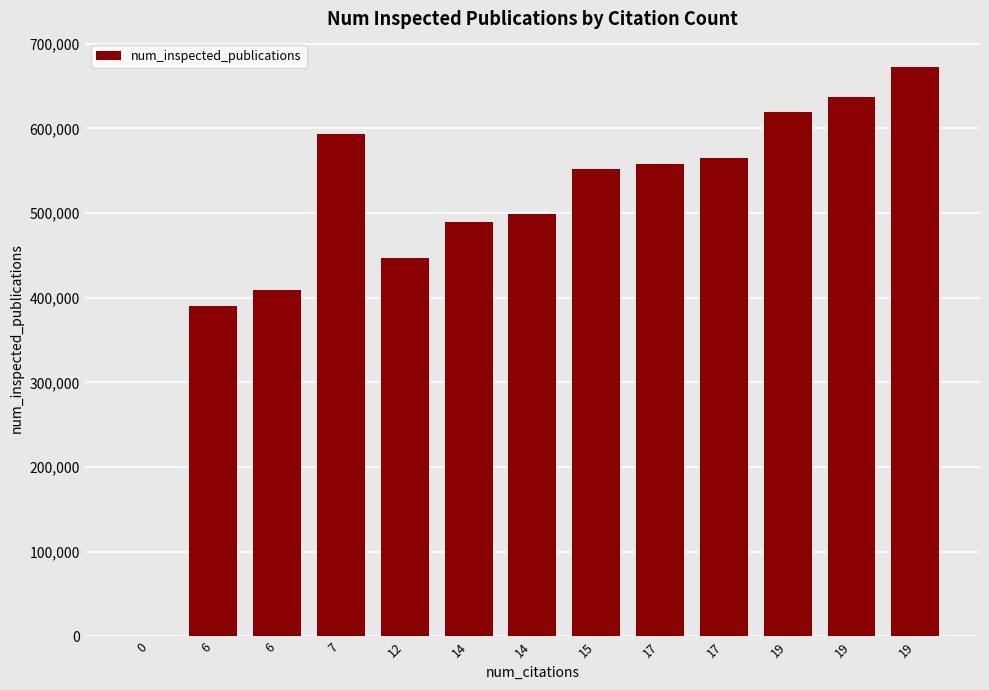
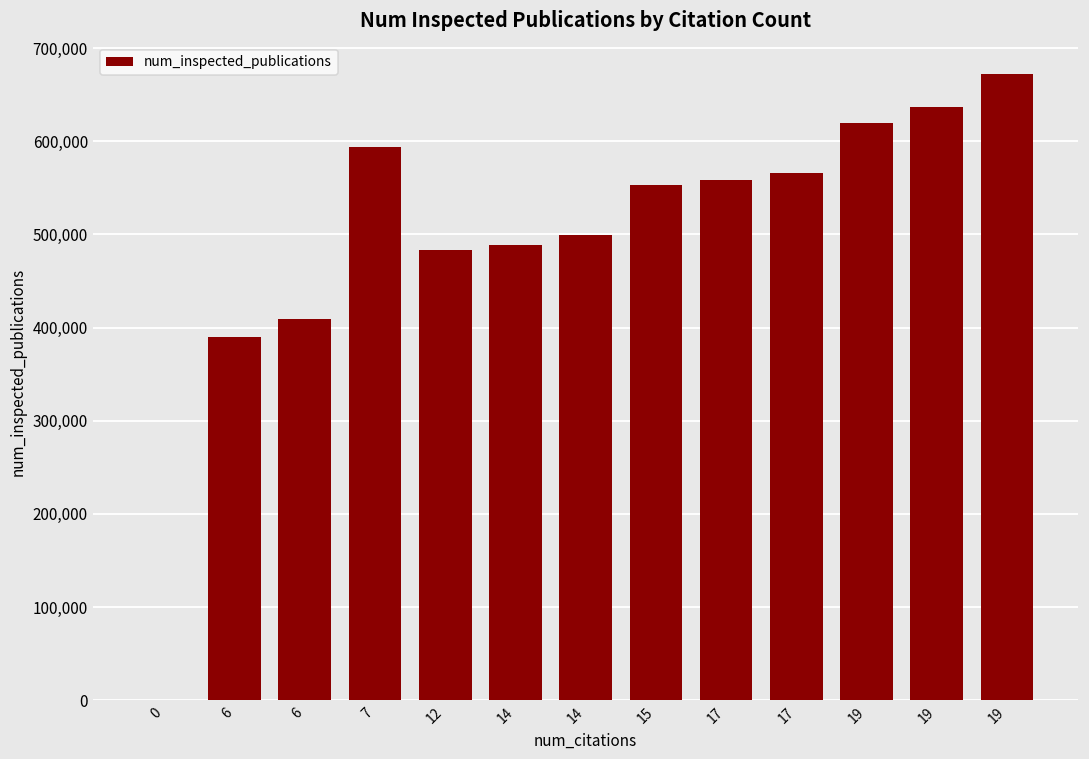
12: 450,000 -> 480,000
